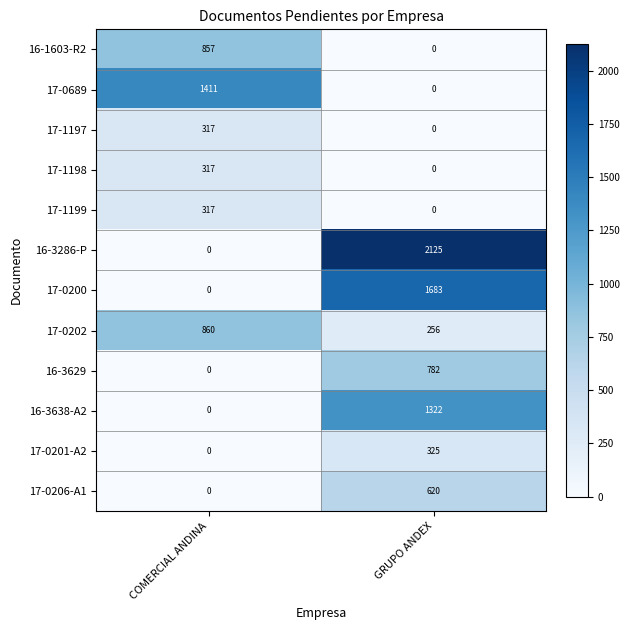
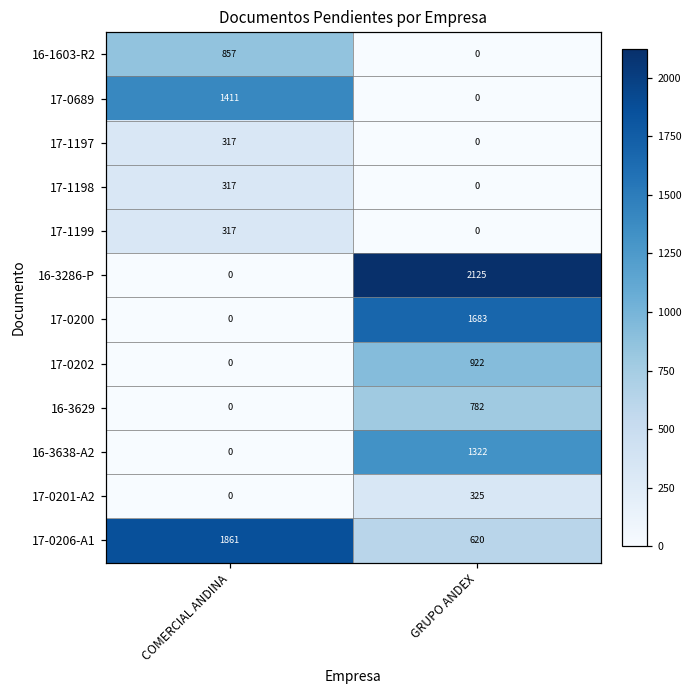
17-0202, COMERCIAL ANDINA: 860 -> 0
17-0202, GRUPO ANDEX: 256 -> 922
17-0206-A1, COMERCIAL ANDINA: 0 -> 1861
